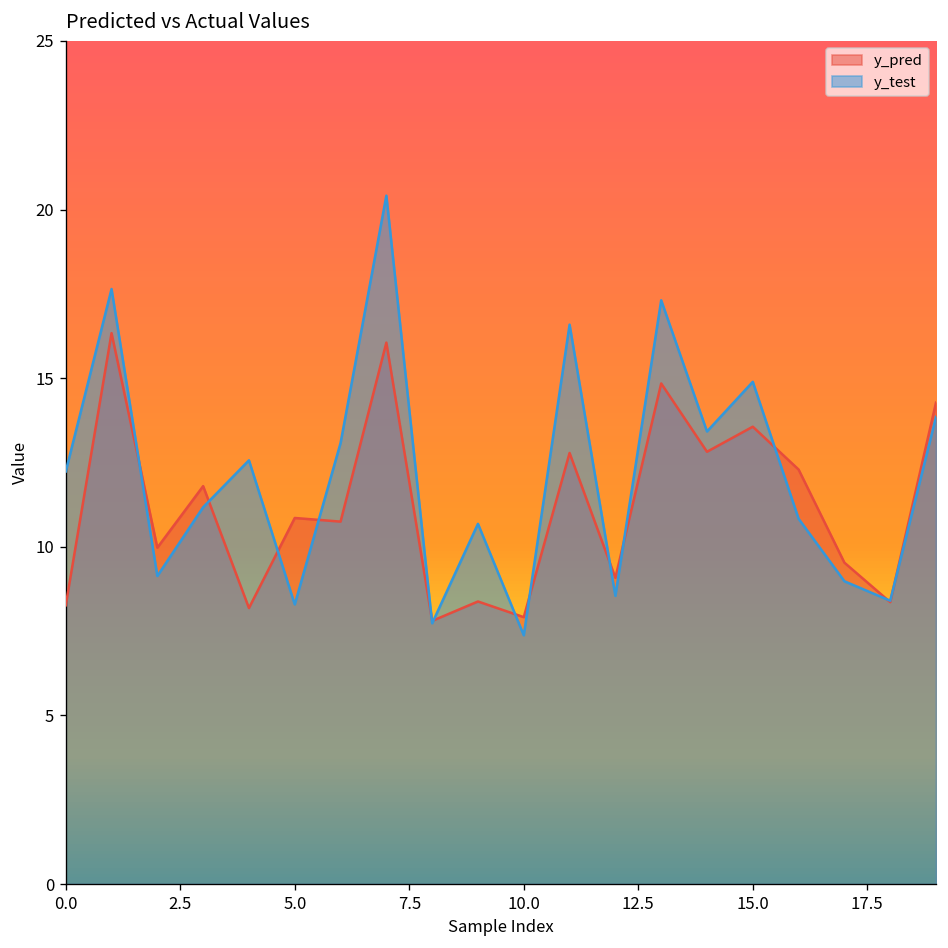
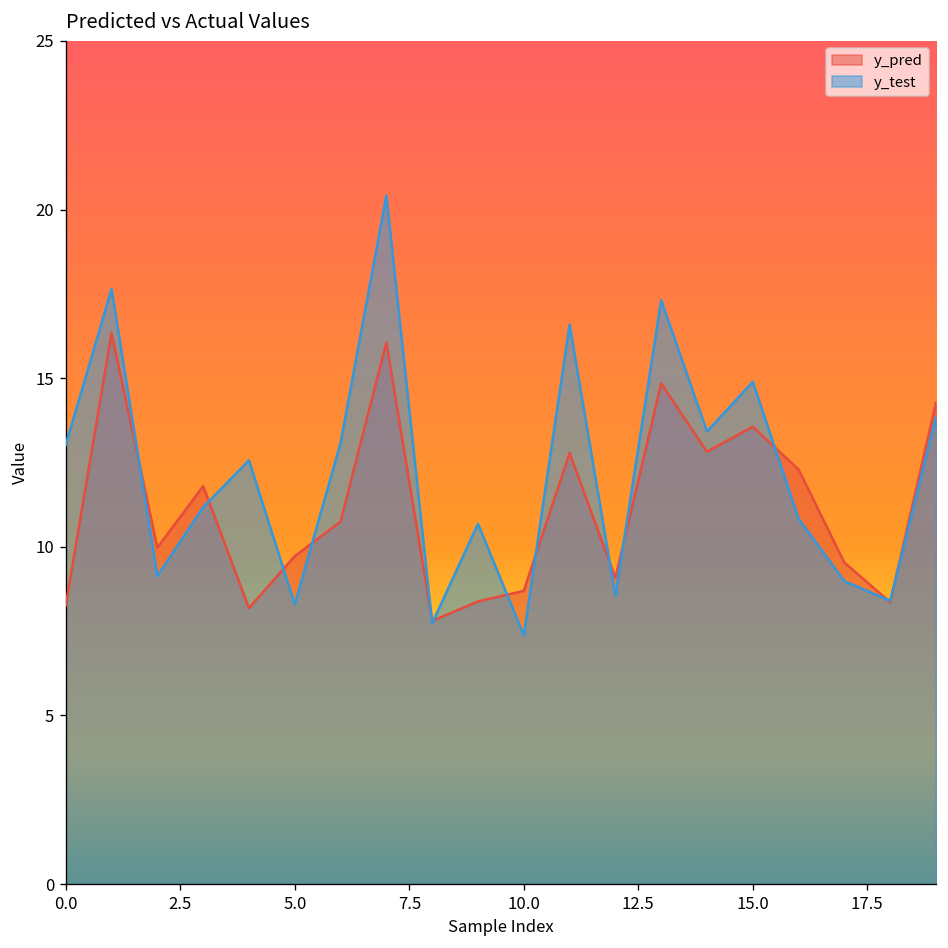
y_test, 0.0: 12.2 -> 13.0
y_pred, 5.0: 10.9 -> 9.7
y_pred, 10.0: 7.9 -> 8.7
